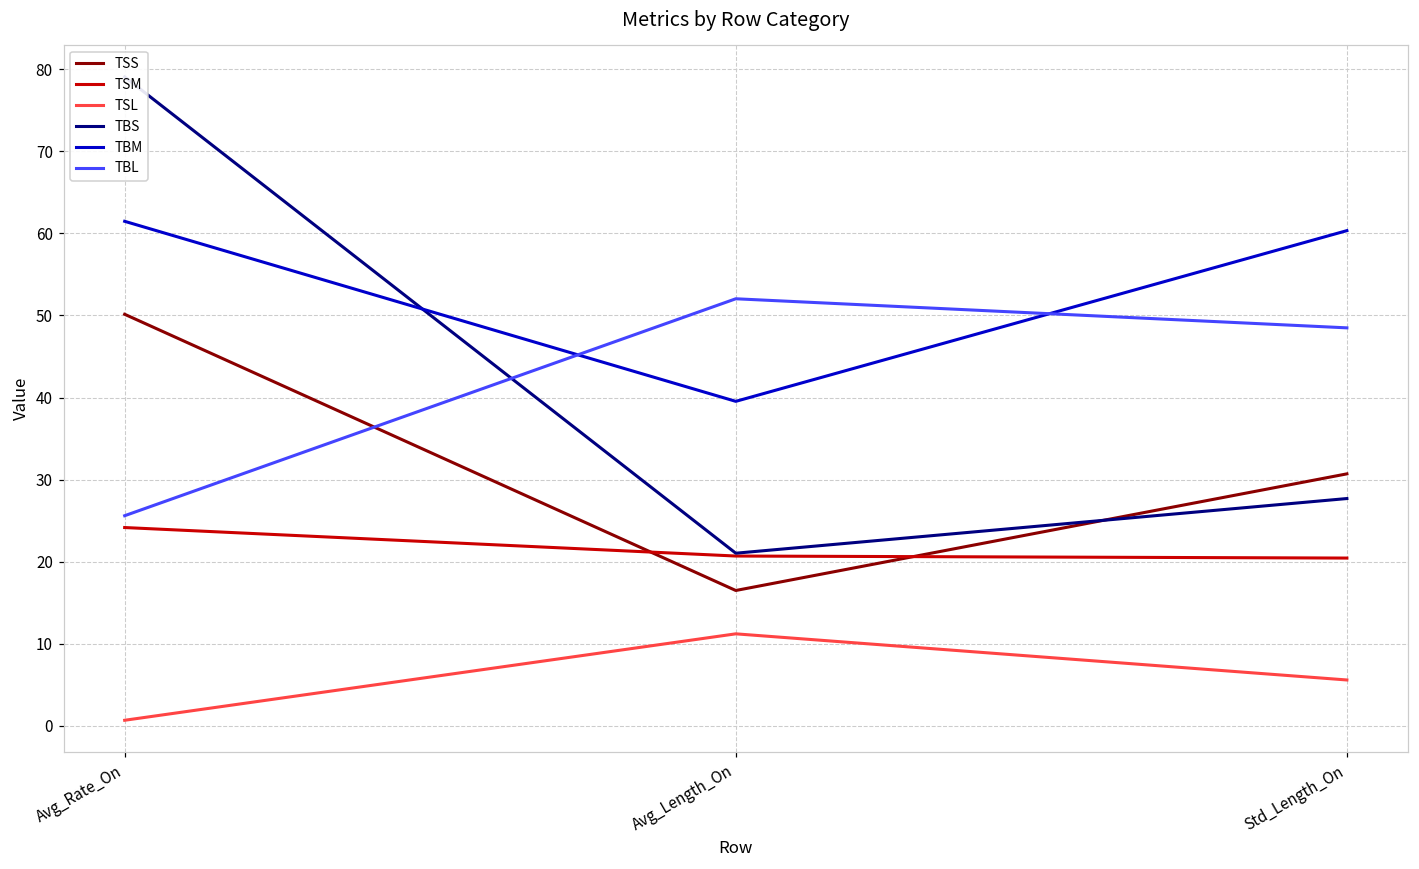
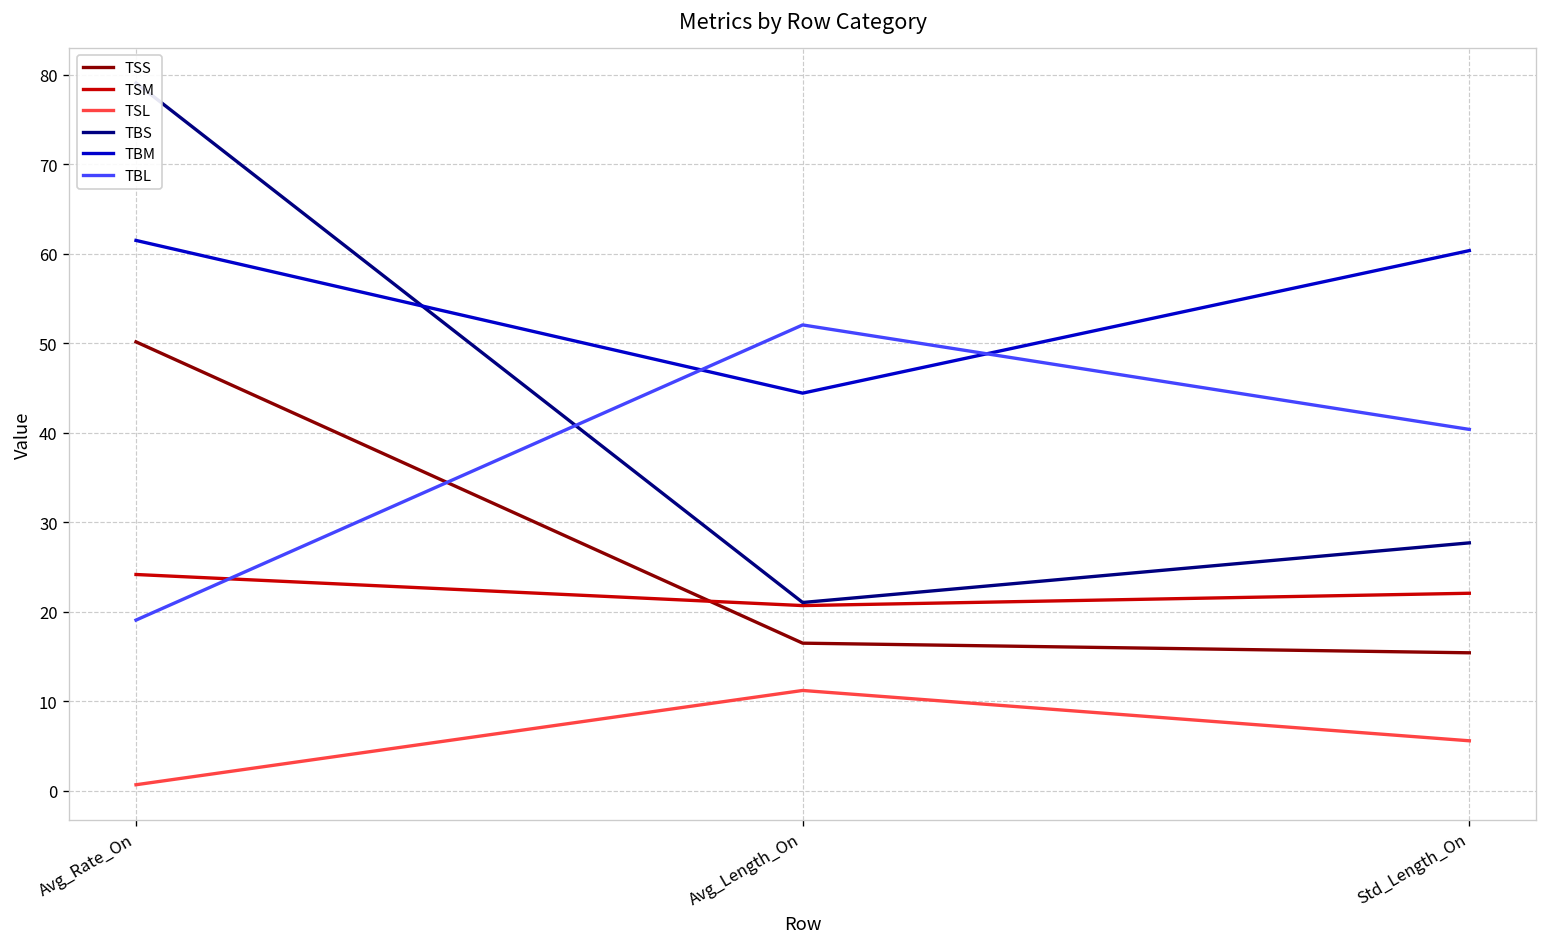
TBL, Avg_Rate_On: 26 -> 19
TBM, Avg_Length_On: 40 -> 44
TSS, Std_Length_On: 31 -> 15
TSM, Std_Length_On: 20 -> 22
TBL, Std_Length_On: 48 -> 40
